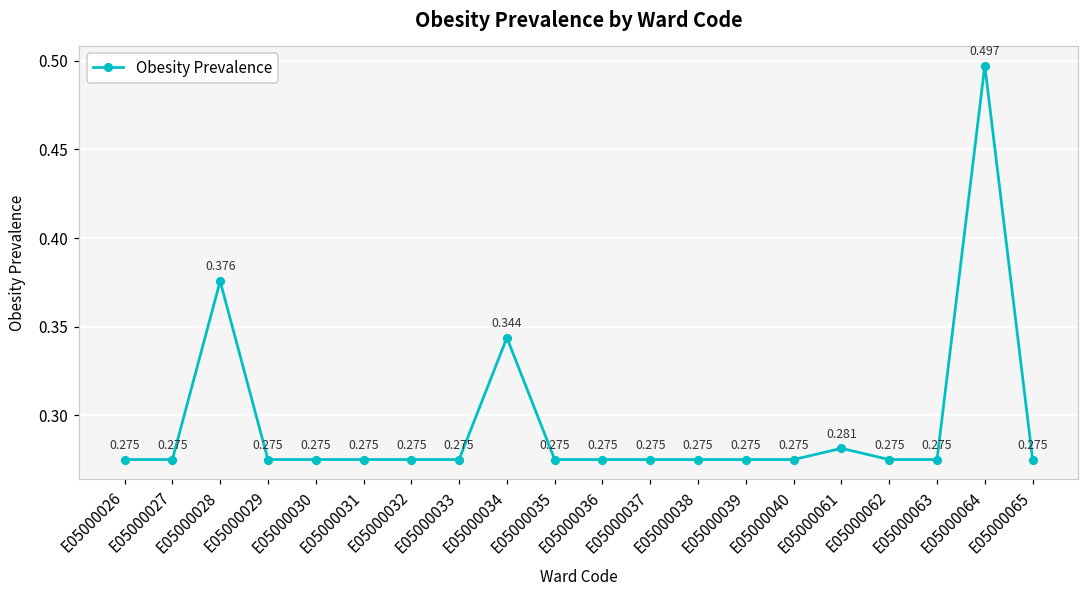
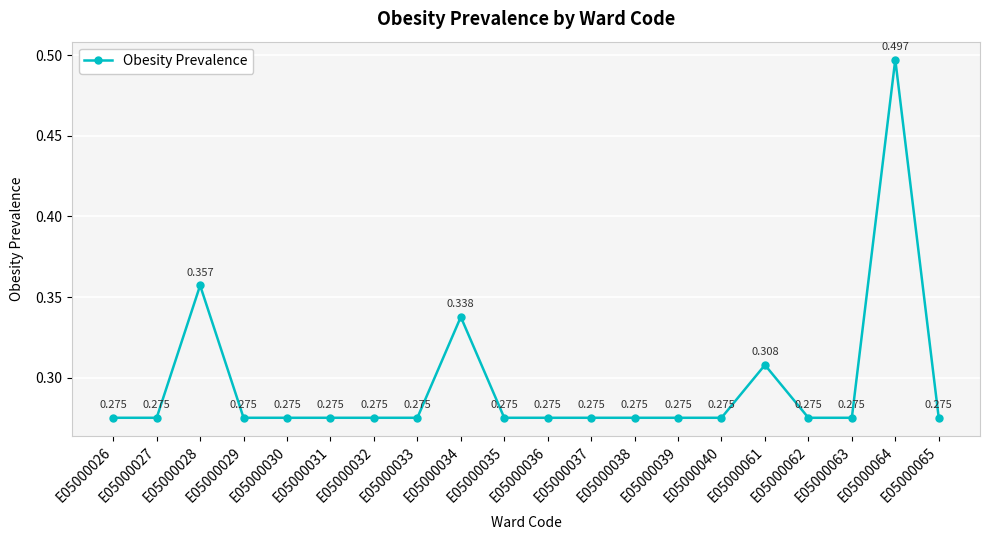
E05000028: 0.376 -> 0.357
E05000034: 0.344 -> 0.338
E05000061: 0.281 -> 0.308
